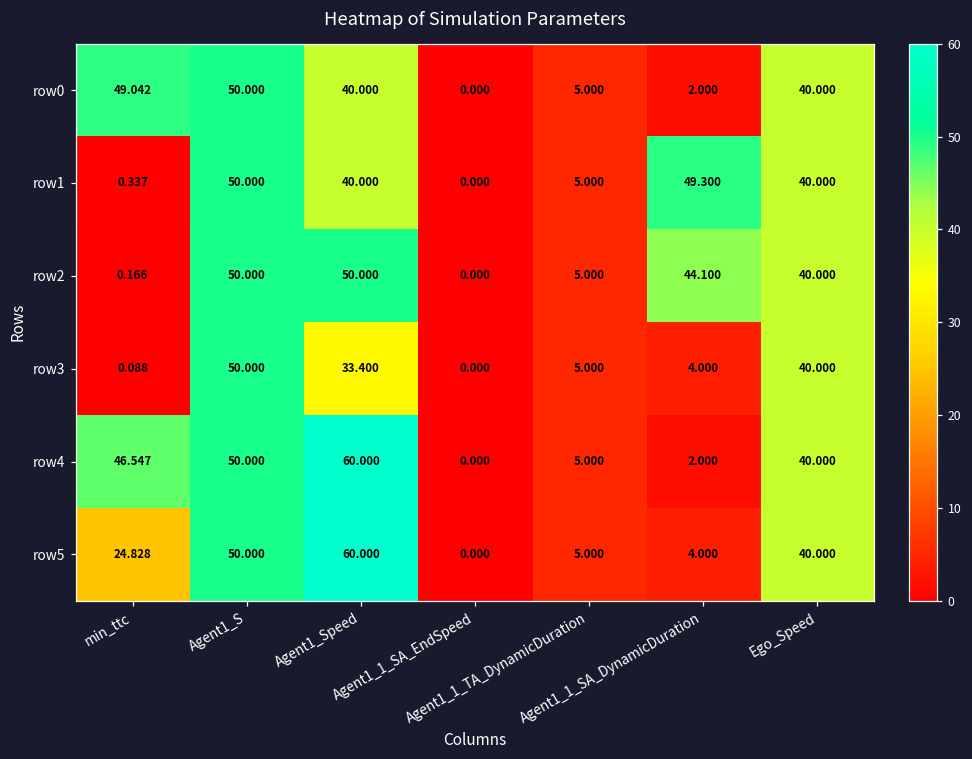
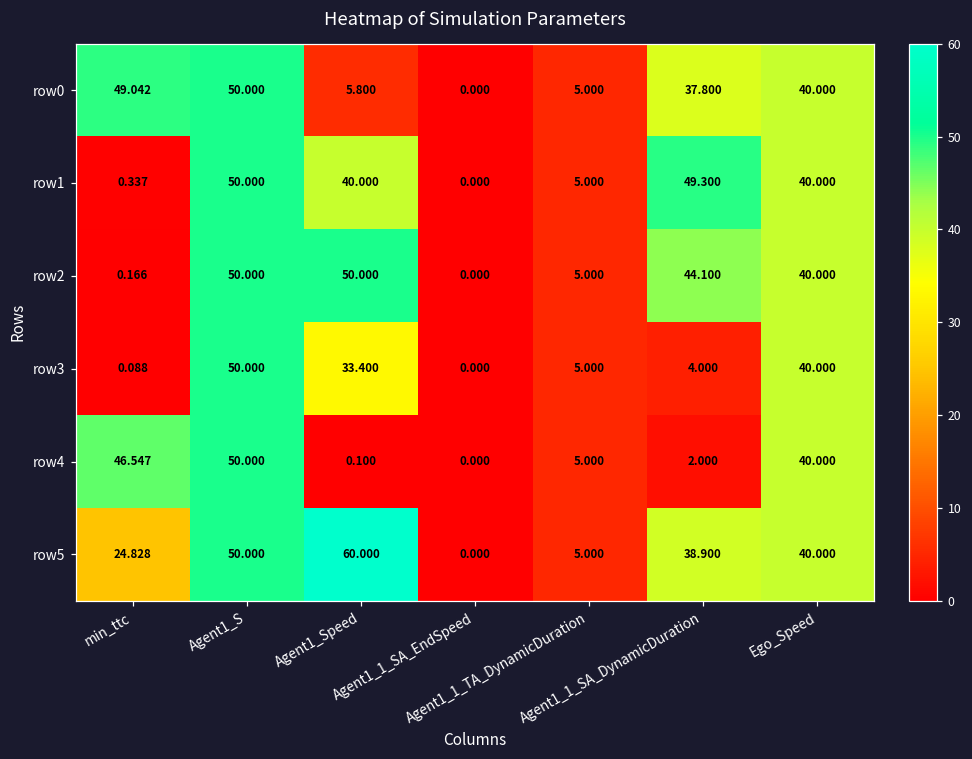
row0, Agent1_Speed: 40.000 -> 5.800
row0, Agent1_1_SA_DynamicDuration: 2.000 -> 37.800
row4, Agent1_Speed: 60.000 -> 0.100
row5, Agent1_1_SA_DynamicDuration: 4.000 -> 38.900
